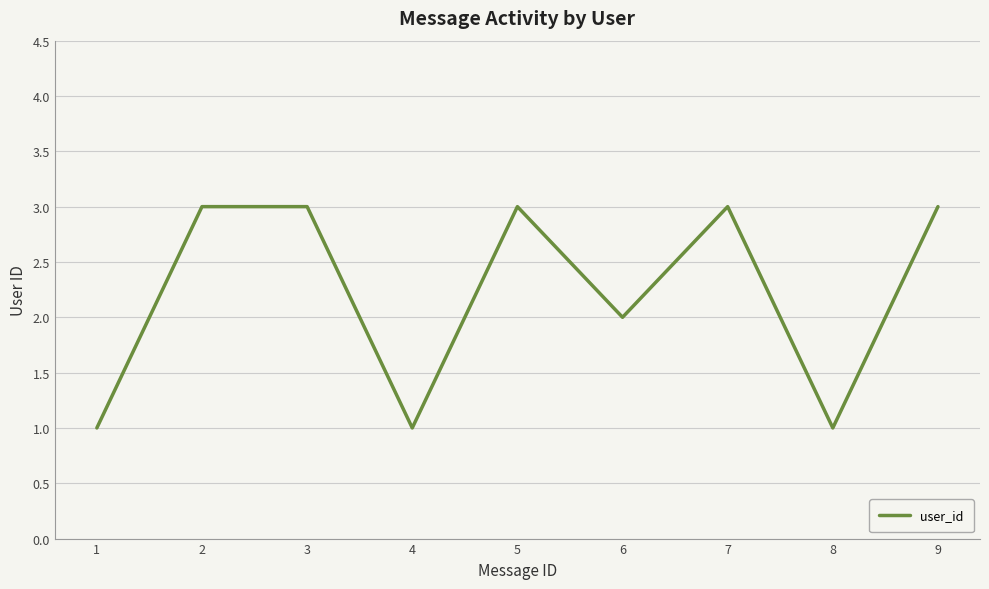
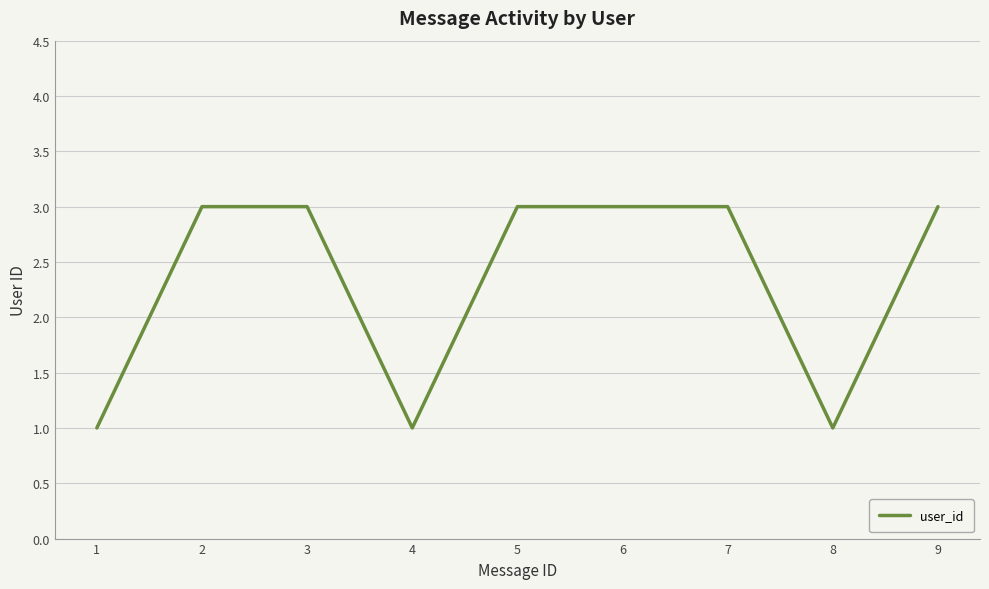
6: 2 -> 3
